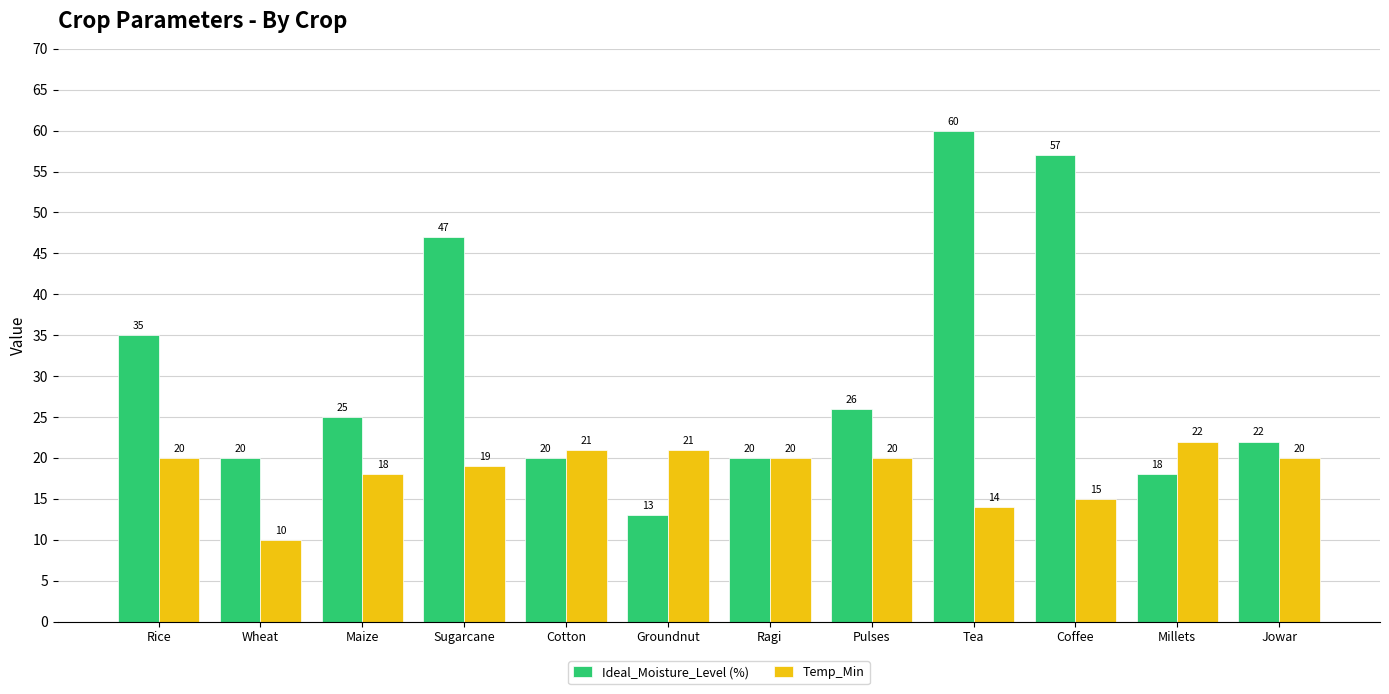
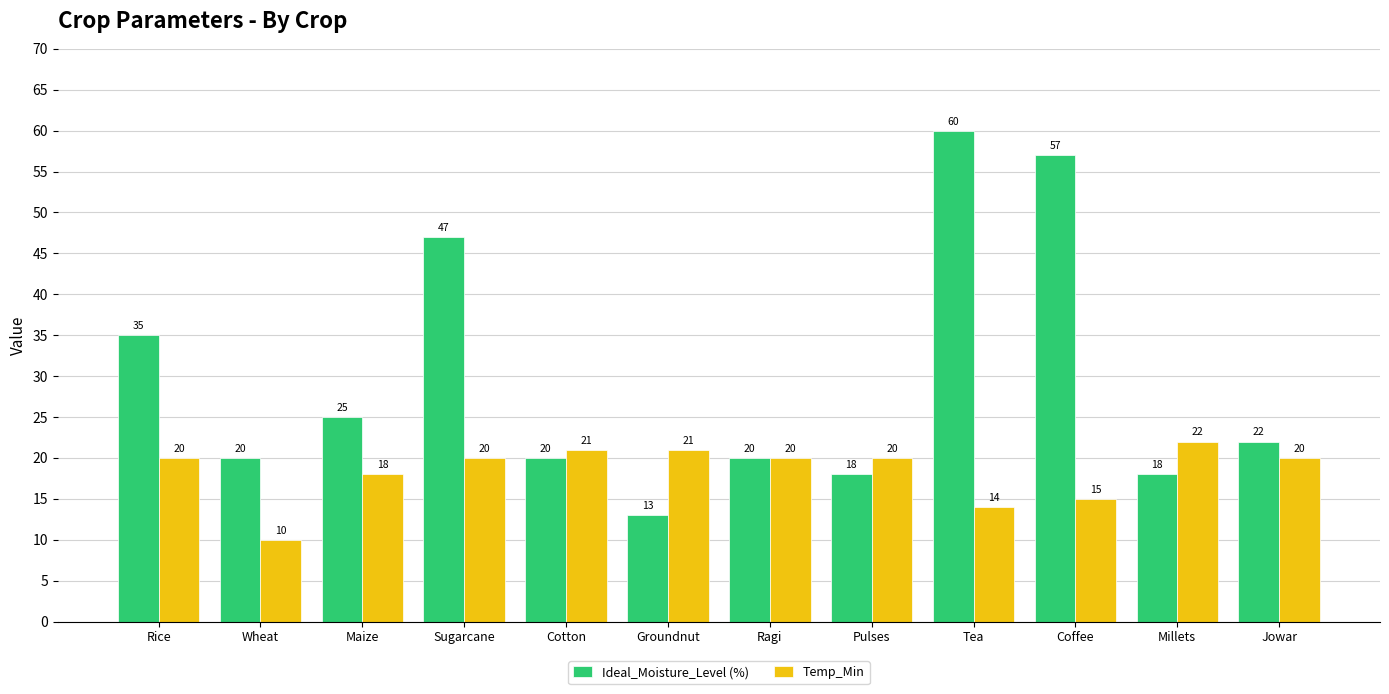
Temp_Min, Sugarcane: 19 -> 20
Ideal_Moisture_Level (%), Pulses: 26 -> 18
